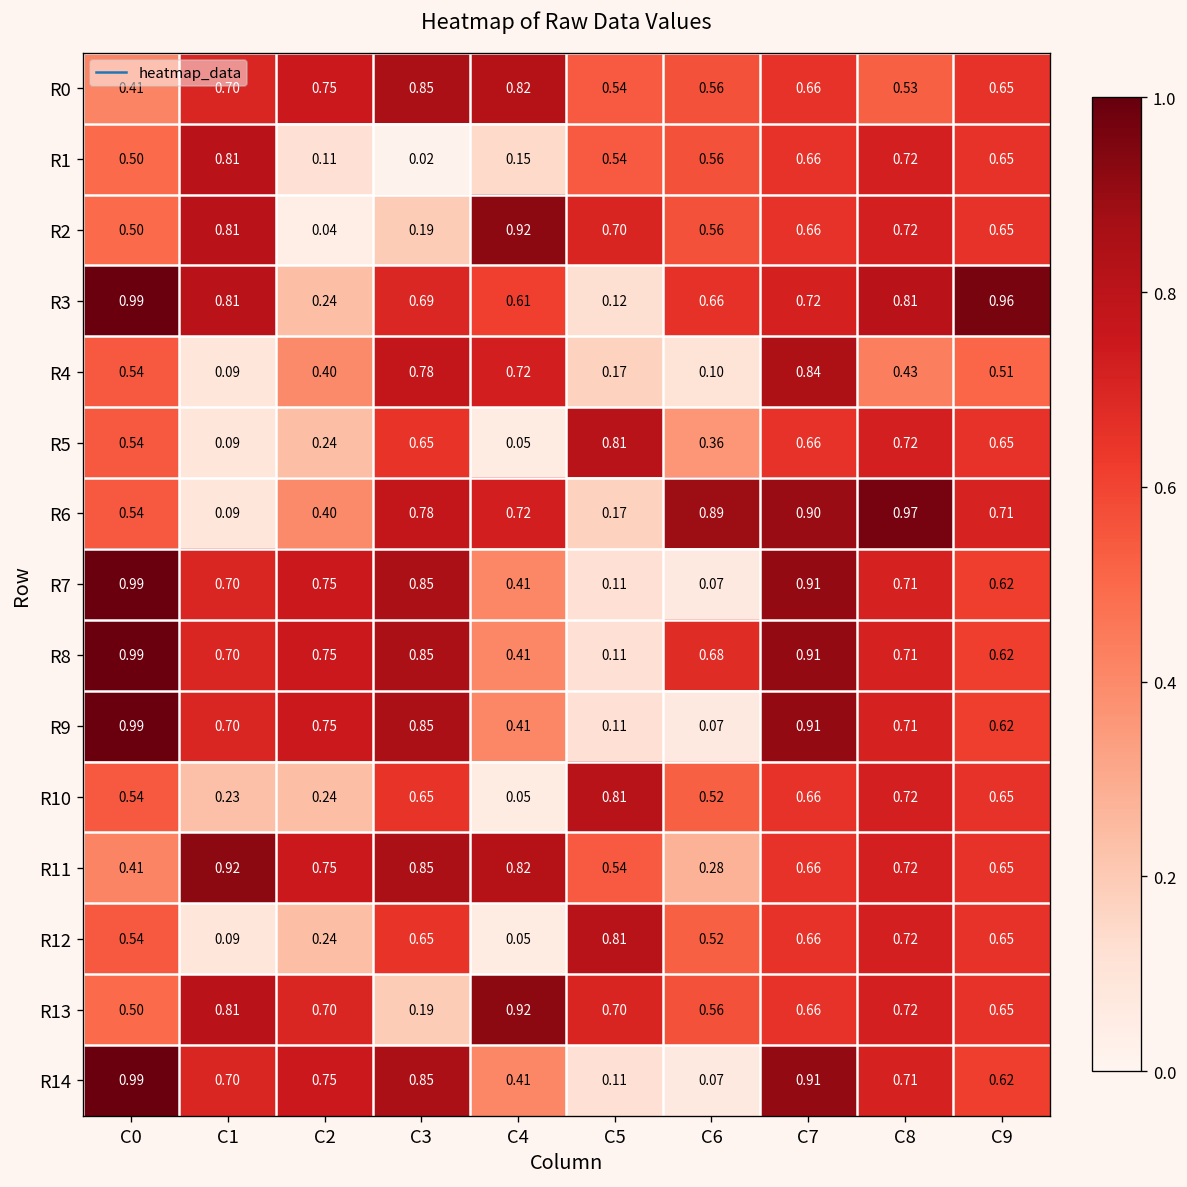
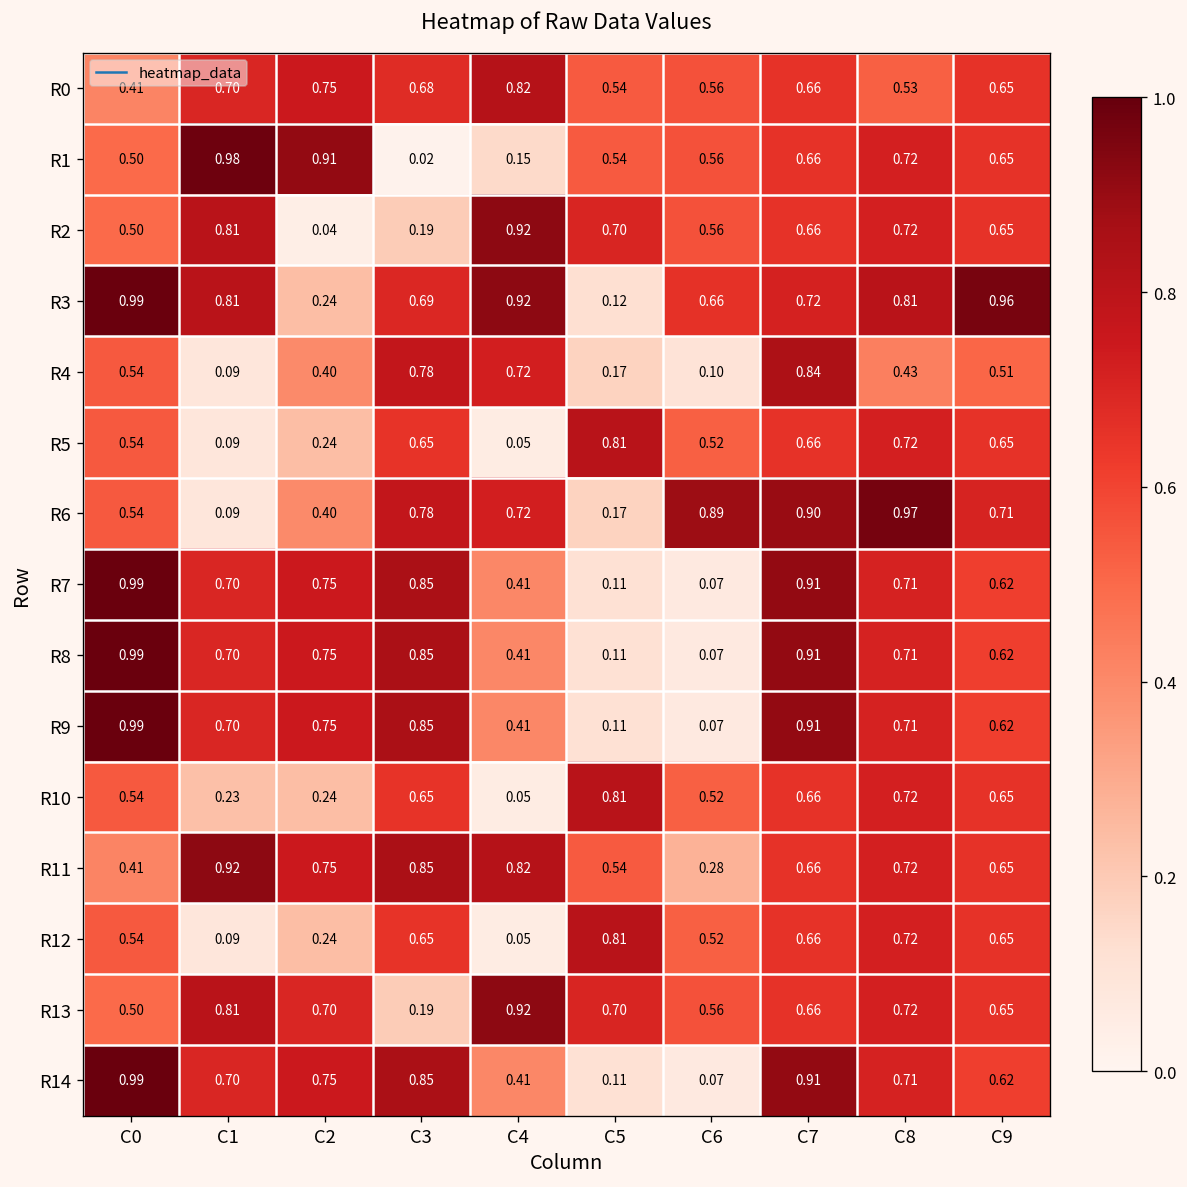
R0, C3: 0.85 -> 0.68
R1, C1: 0.81 -> 0.98
R1, C2: 0.11 -> 0.91
R3, C4: 0.61 -> 0.92
R5, C6: 0.36 -> 0.52
R8, C6: 0.68 -> 0.07
